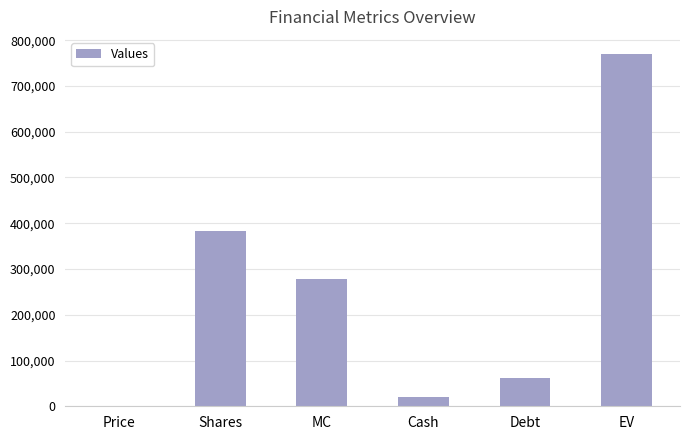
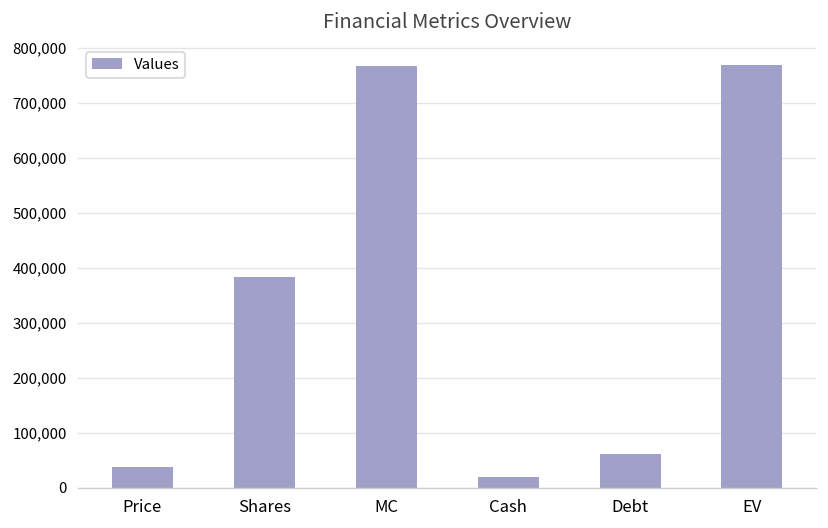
Price: 0 -> 40,000
MC: 280,000 -> 770,000
